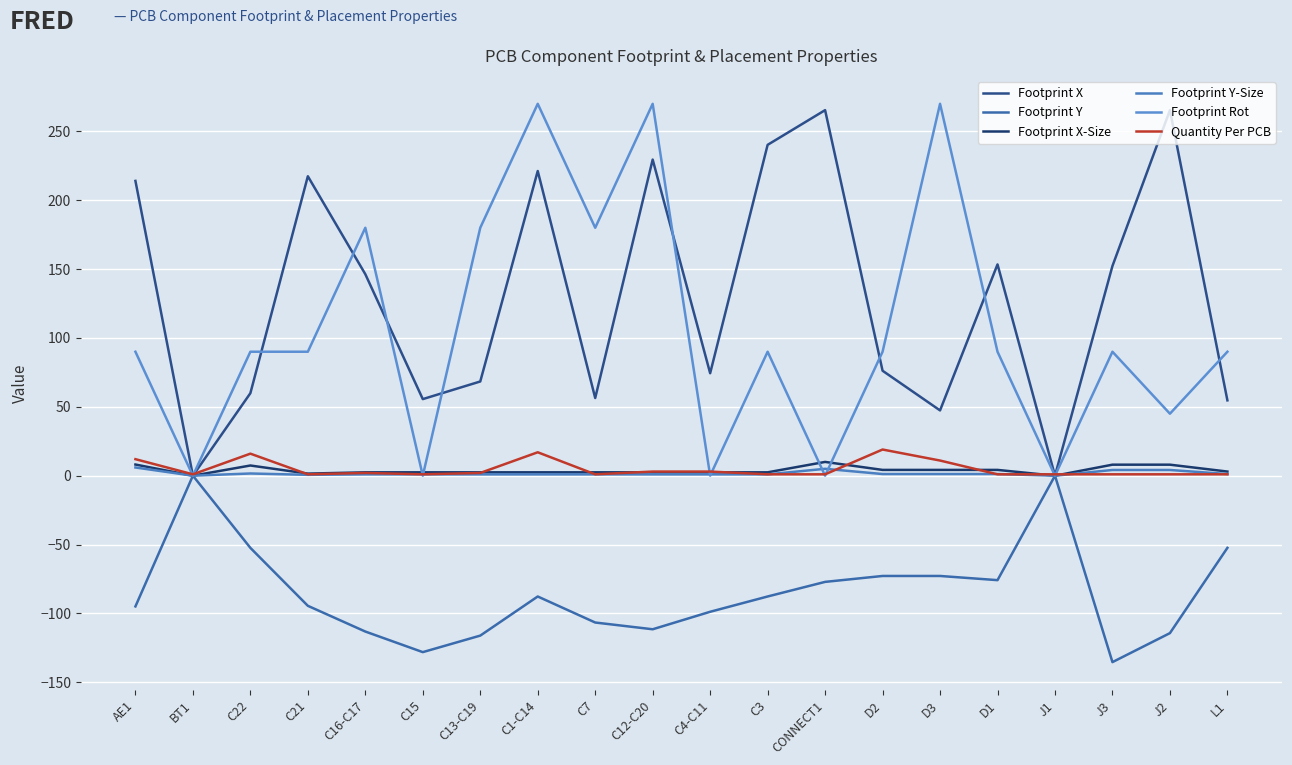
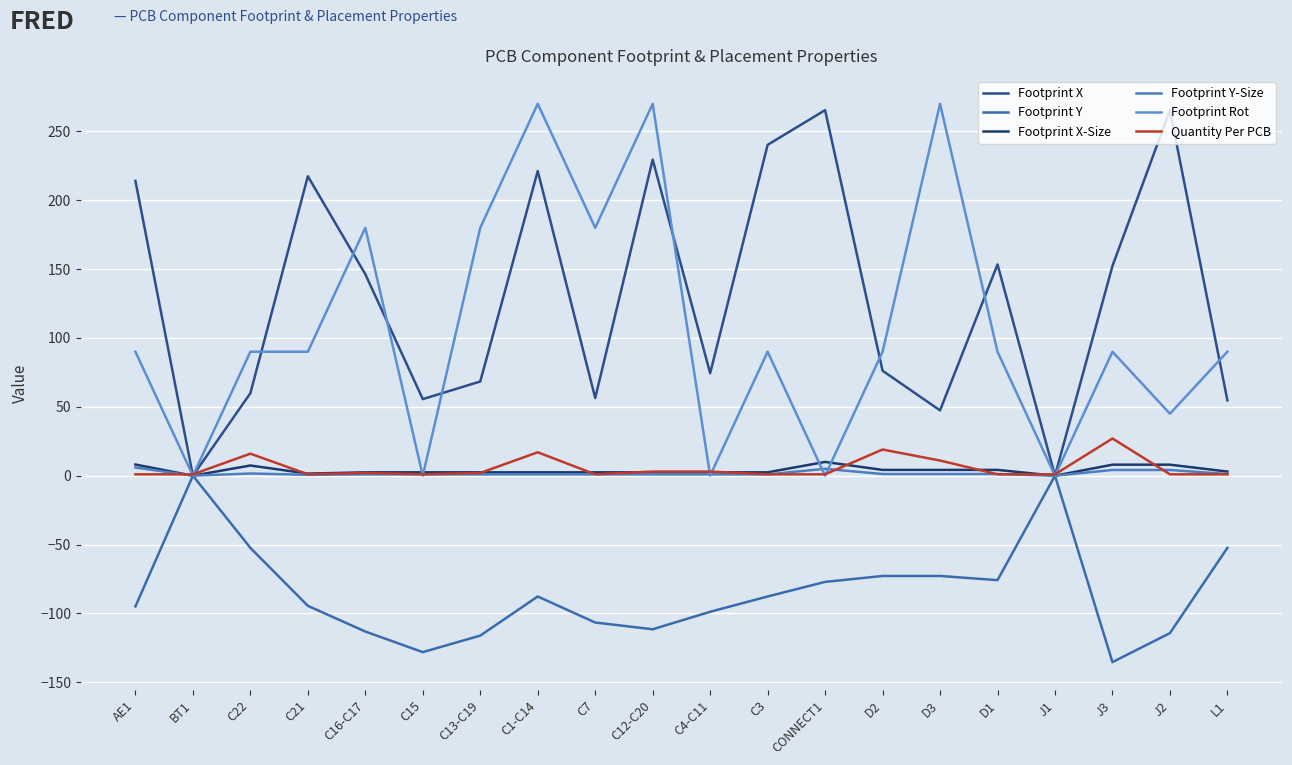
Quantity Per PCB, AE1: 12 -> 1
Quantity Per PCB, J3: 1 -> 27
